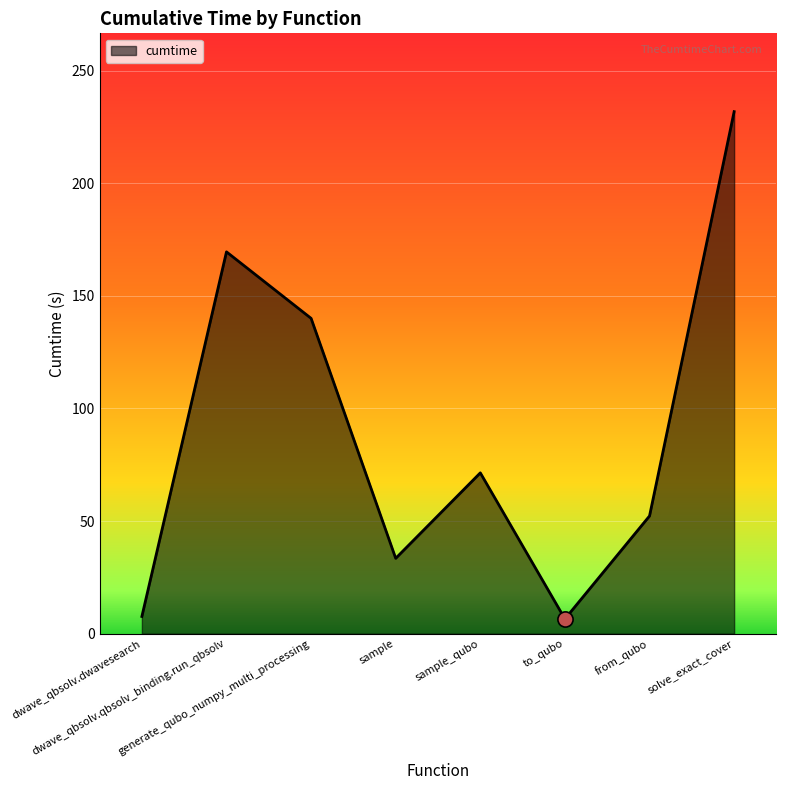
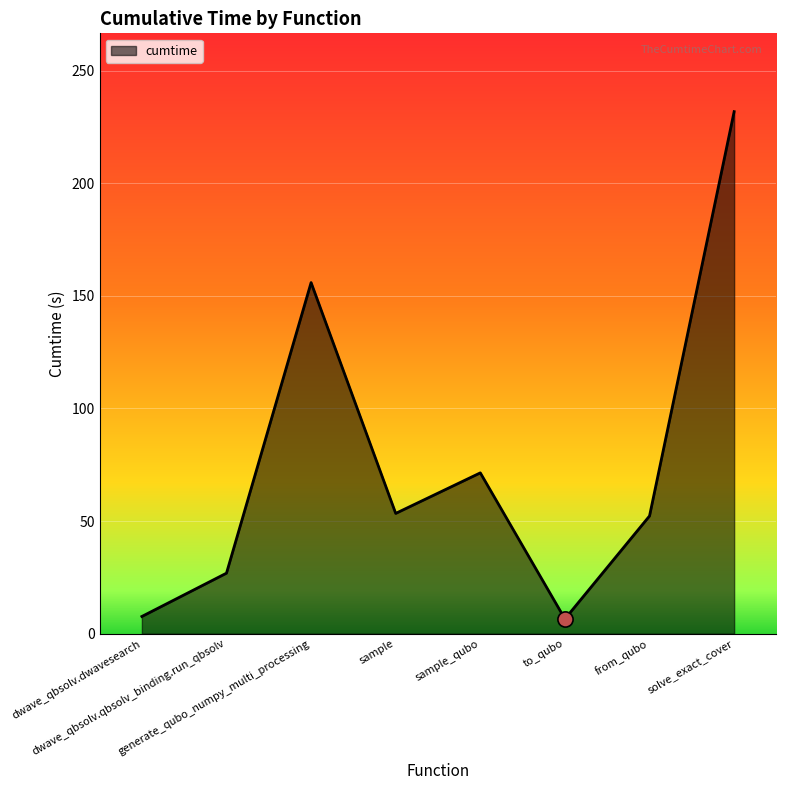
cumtime, dwave_qbsolv.qbsolv_binding.run_qbsolv: 170 -> 27
cumtime, generate_qubo_numpy_multi_processing: 140 -> 156
cumtime, sample: 33 -> 53
